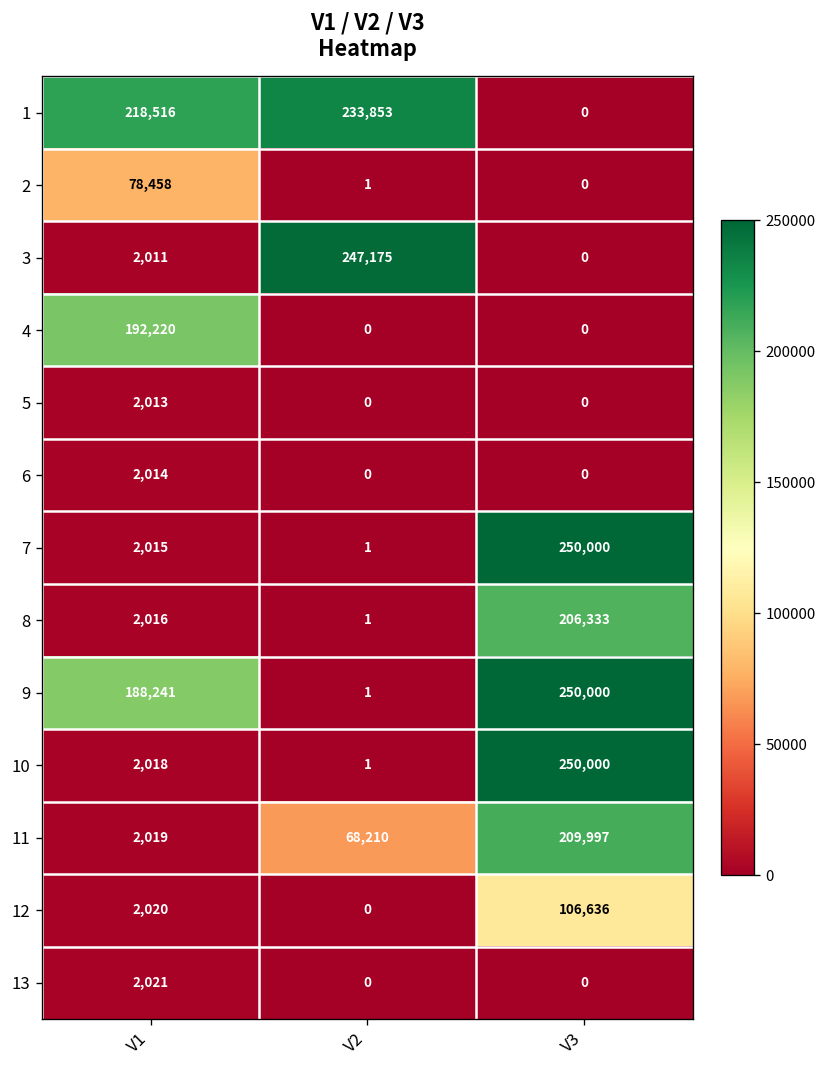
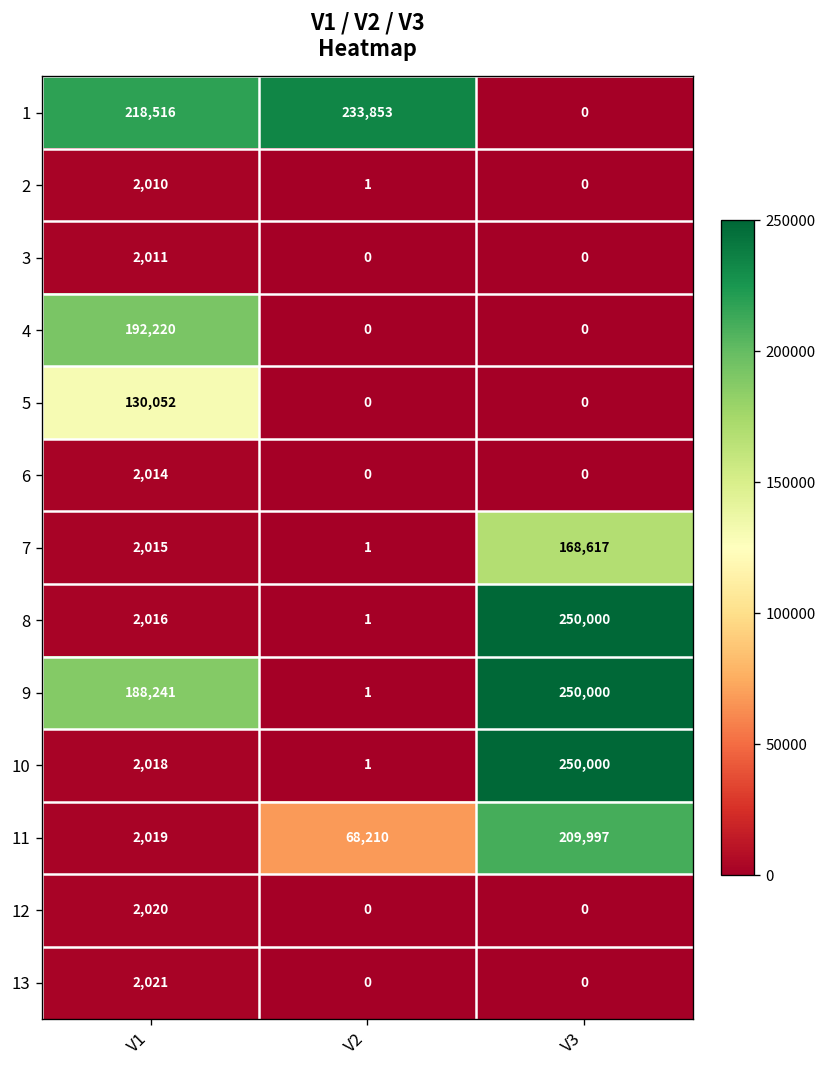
2, V1: 78,458 -> 2,010
3, V2: 247,175 -> 0
5, V1: 2,013 -> 130,052
7, V3: 250,000 -> 168,617
8, V3: 206,333 -> 250,000
12, V3: 106,636 -> 0
